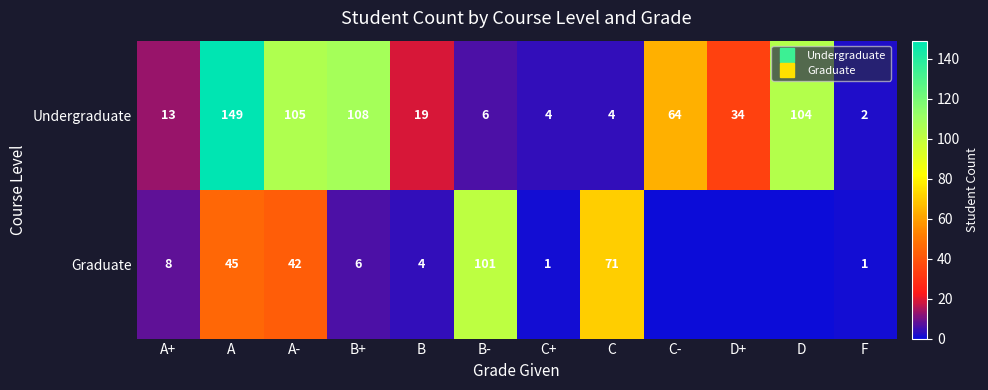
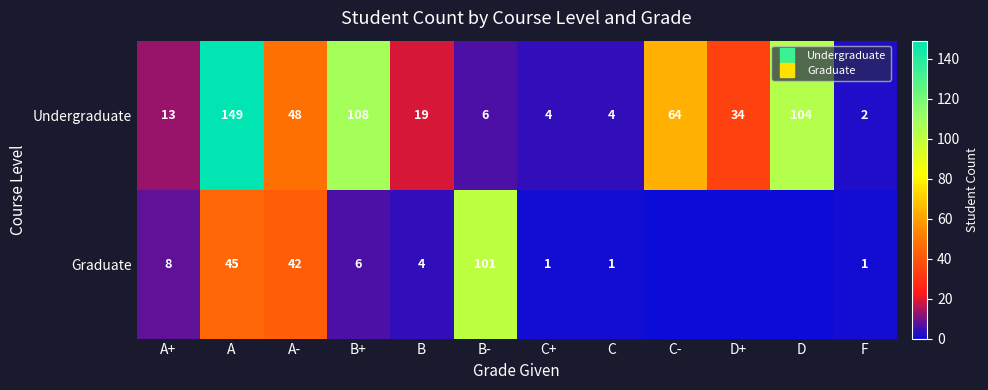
Undergraduate, A-: 105 -> 48
Graduate, C: 71 -> 1
